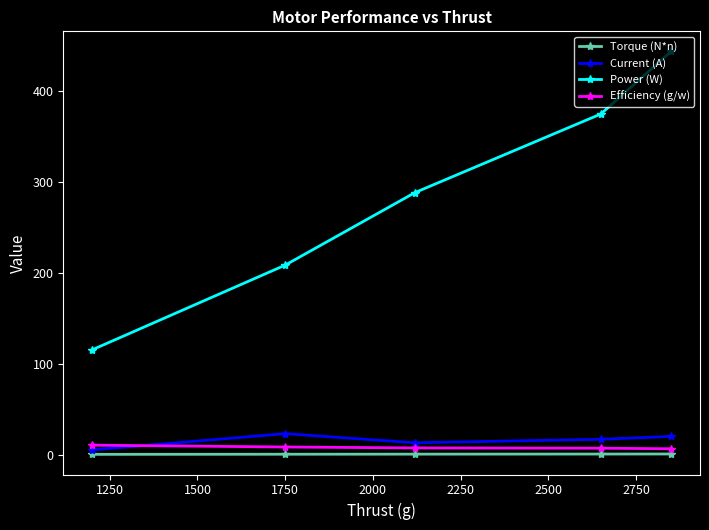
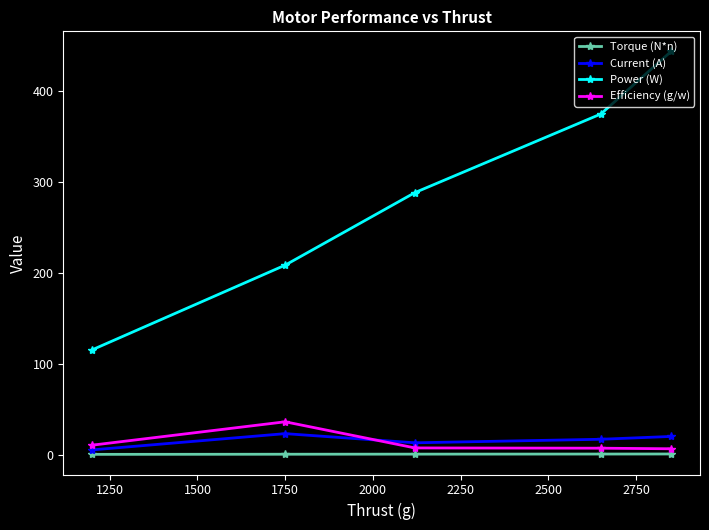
Efficiency (g/w), 1750: 10 -> 40
